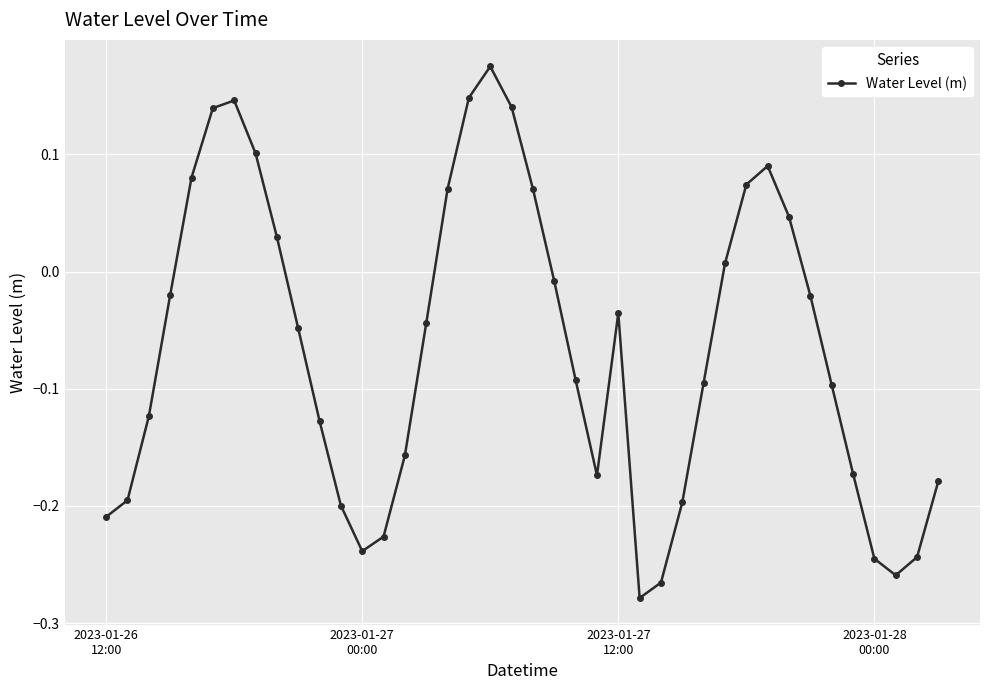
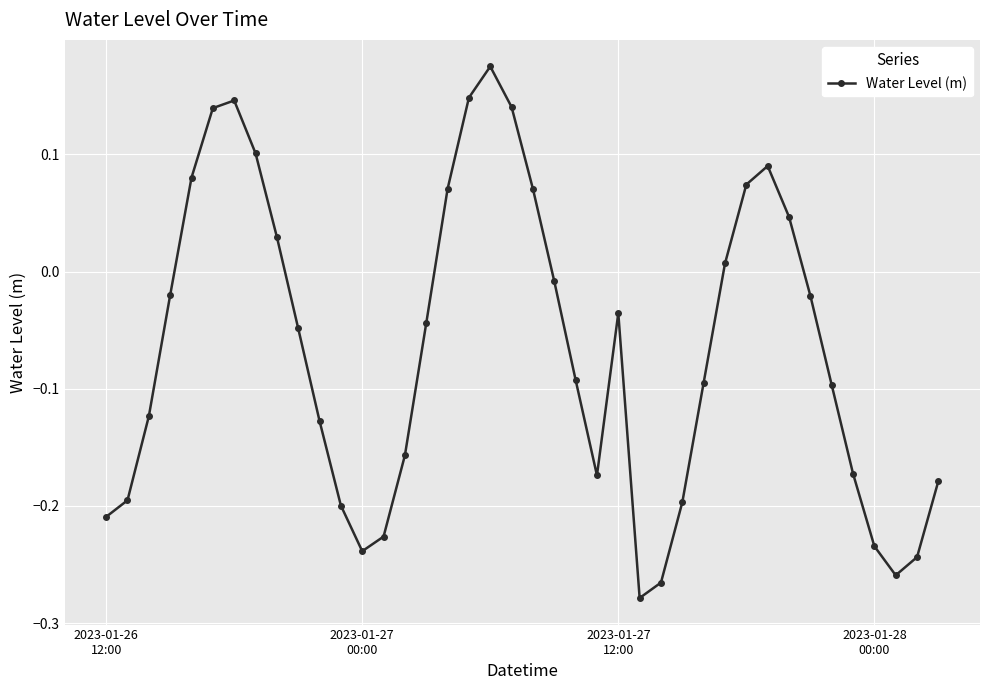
2023-01-28 00:00: -0.245 -> -0.234
